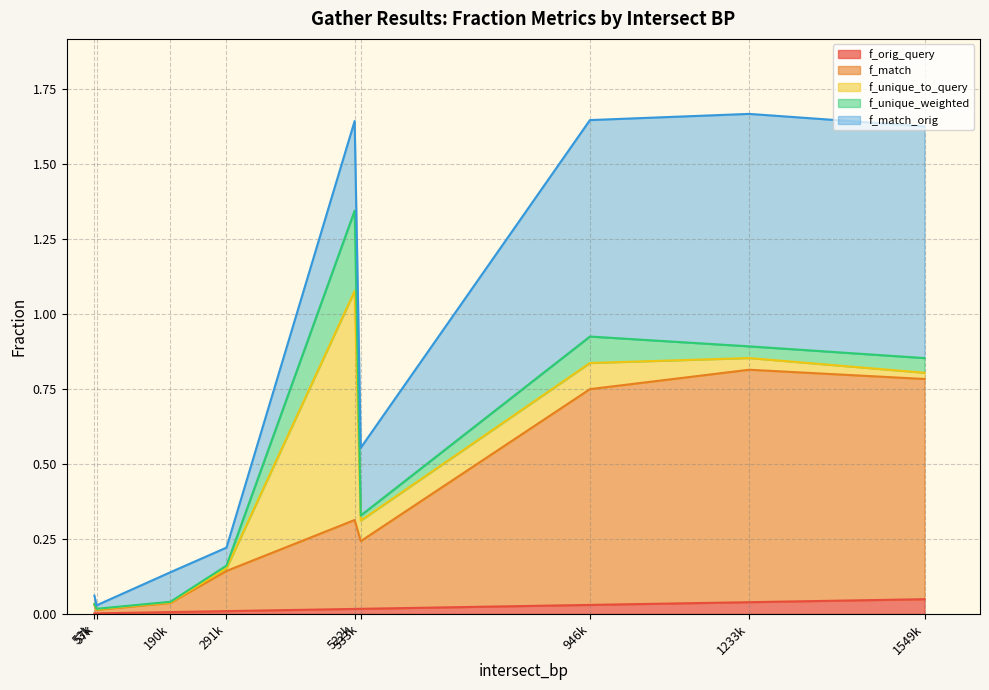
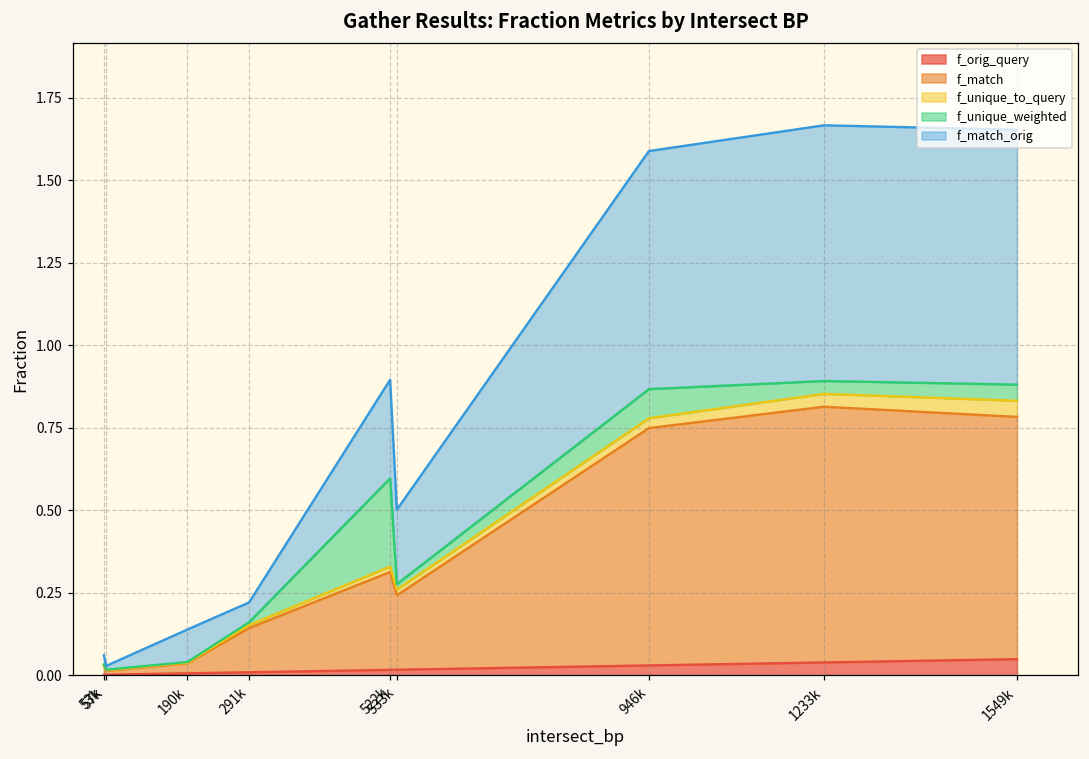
f_unique_to_query, 522k: 0.76 -> 0.02
f_unique_to_query, 533k: 0.07 -> 0.02
f_unique_to_query, 946k: 0.09 -> 0.03
f_unique_to_query, 1549k: 0.02 -> 0.05
